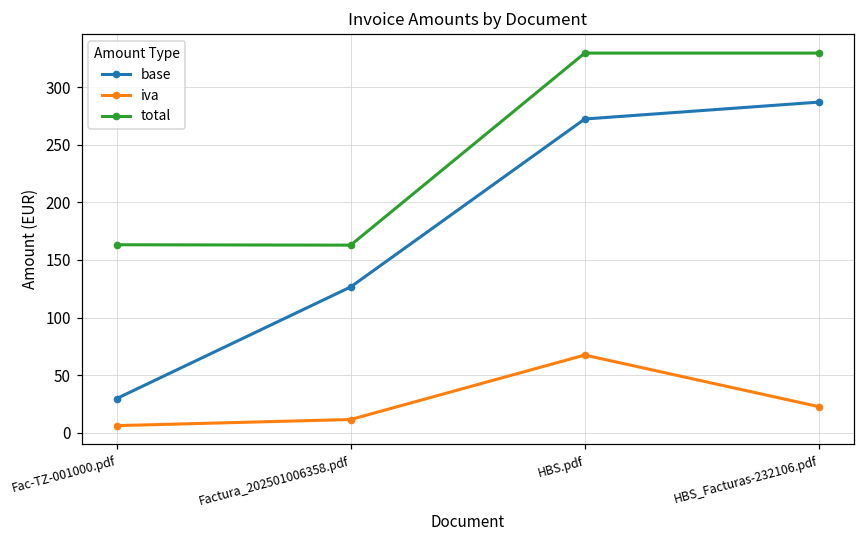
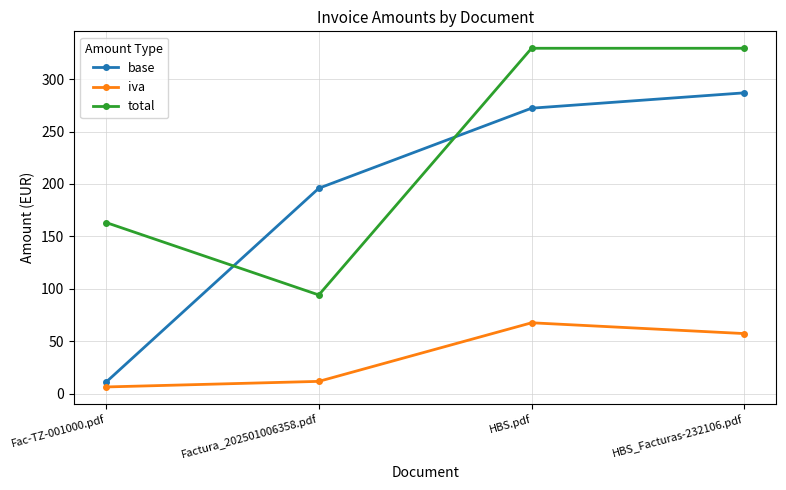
base, Fac-TZ-001000.pdf: 30 -> 11
base, Factura_202501006358.pdf: 127 -> 196
total, Factura_202501006358.pdf: 163 -> 94
iva, HBS_Facturas-232106.pdf: 23 -> 57
